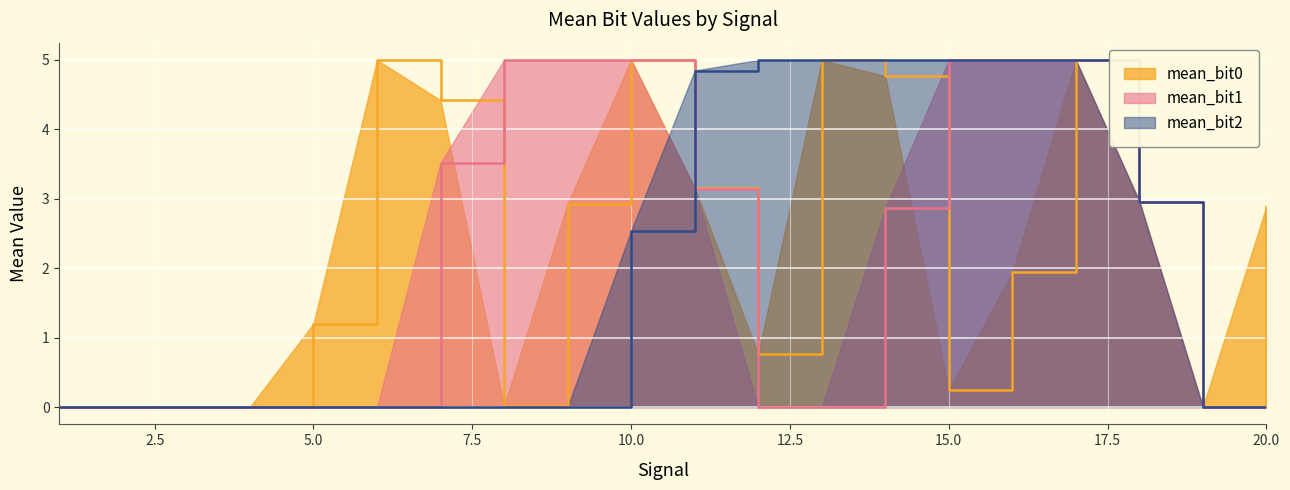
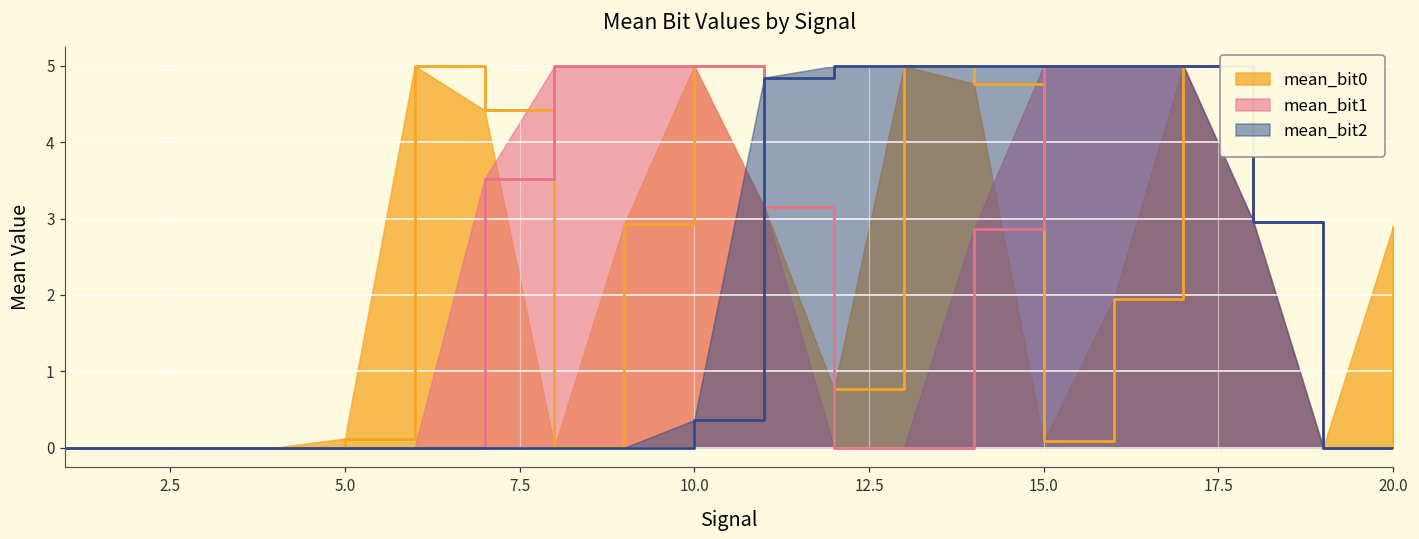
mean_bit0, 5.0: 1.2 -> 0.1
mean_bit2, 10.0: 2.5 -> 0.4
mean_bit0, 15.0: 0.2 -> 0.1
